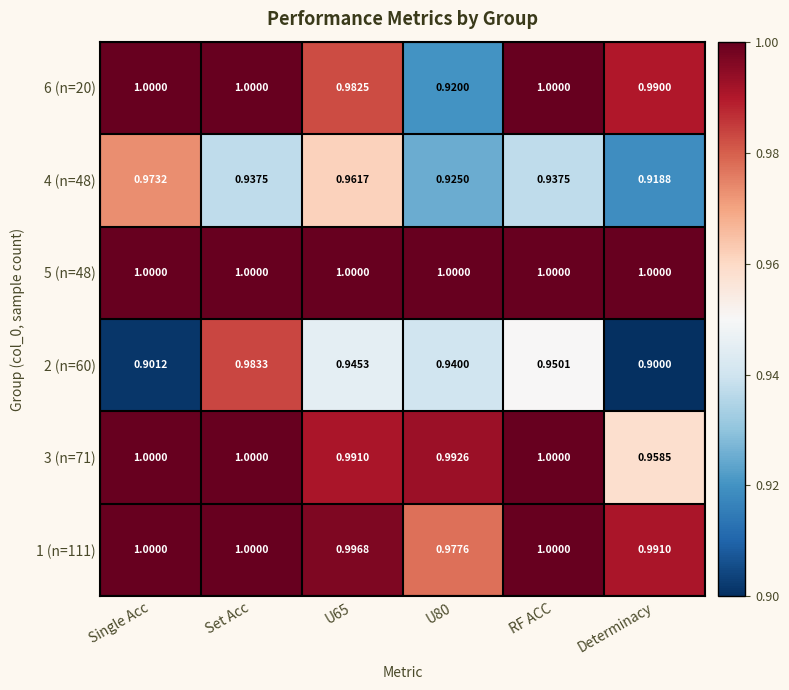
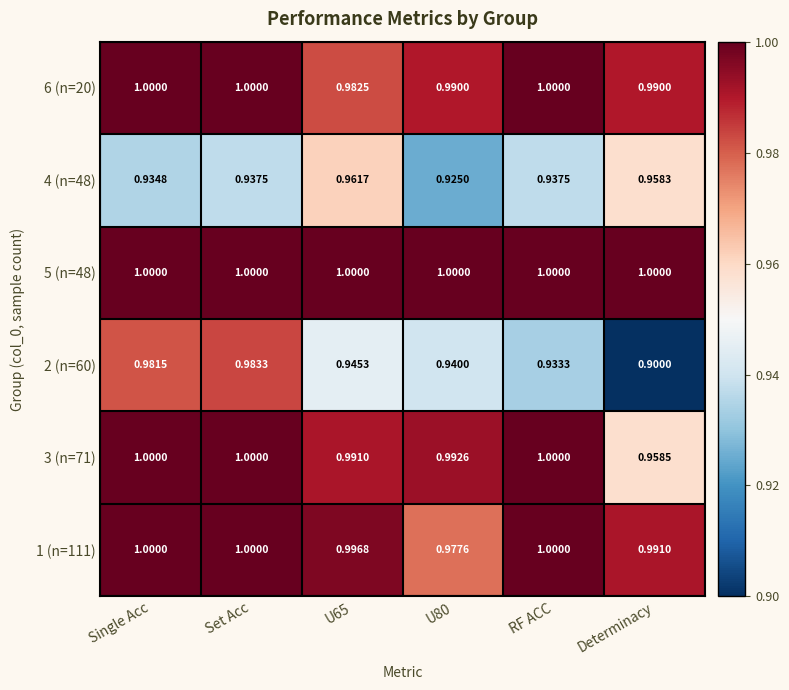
6 (n=20), U80: 0.9200 -> 0.9900
4 (n=48), Single Acc: 0.9732 -> 0.9348
4 (n=48), Determinacy: 0.9188 -> 0.9583
2 (n=60), Single Acc: 0.9012 -> 0.9815
2 (n=60), RF ACC: 0.9501 -> 0.9333
